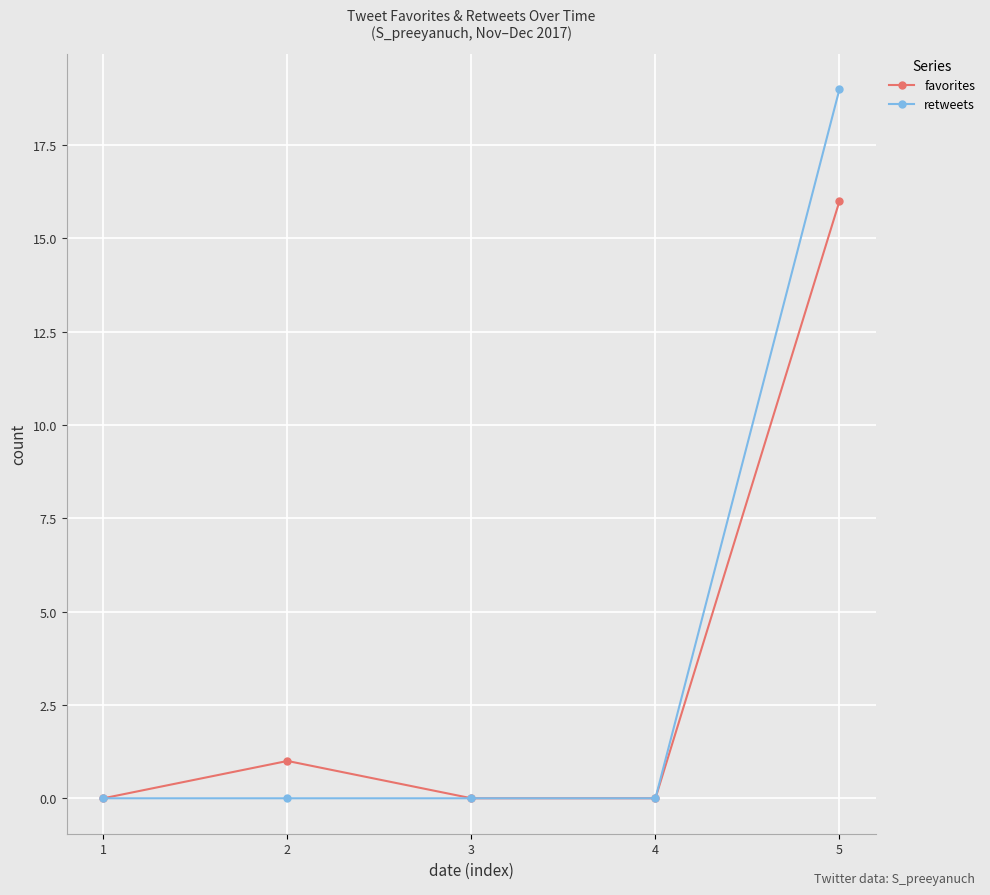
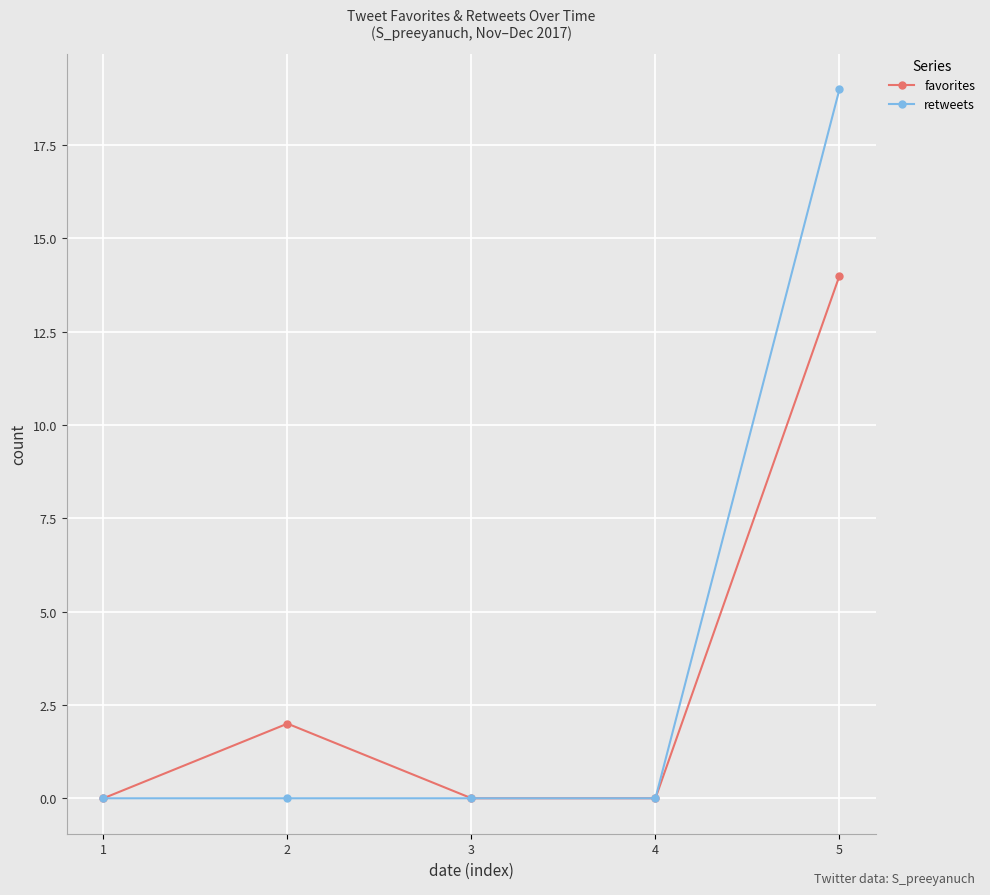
favorites, 2: 1 -> 2
favorites, 5: 16 -> 14
